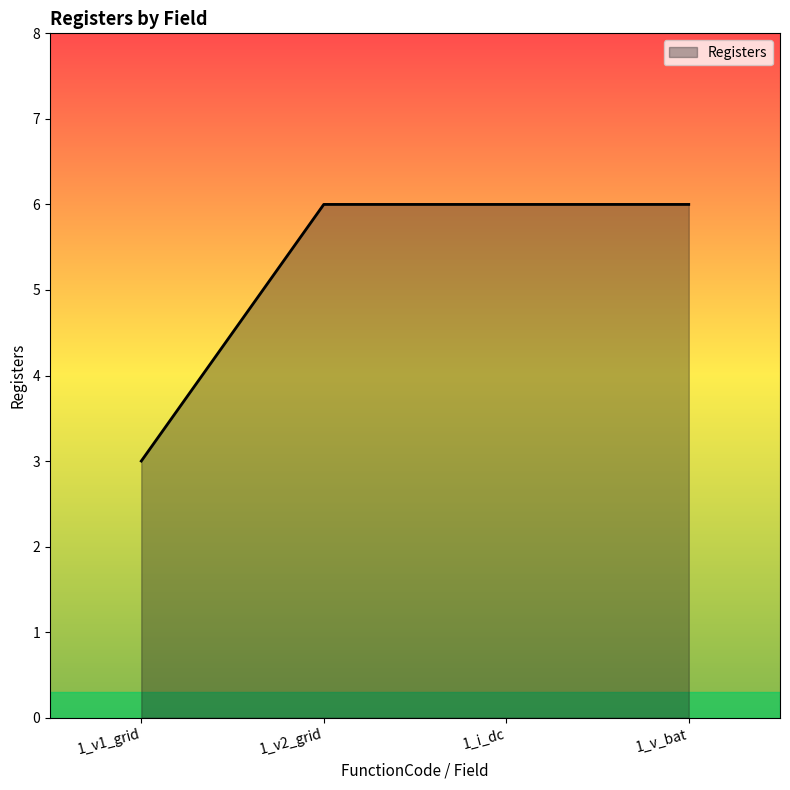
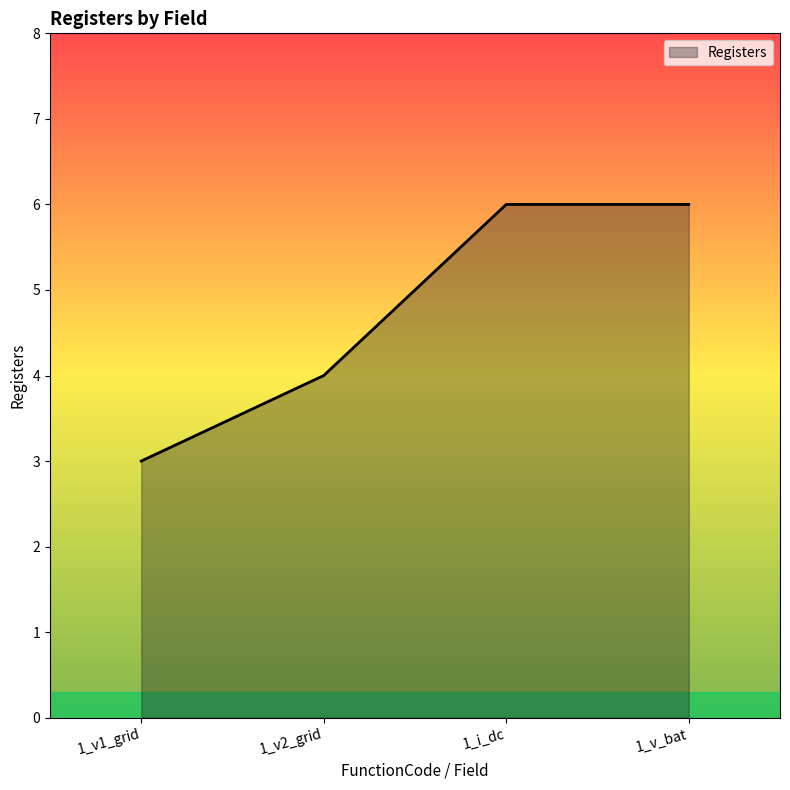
1_v2_grid: 6 -> 4
